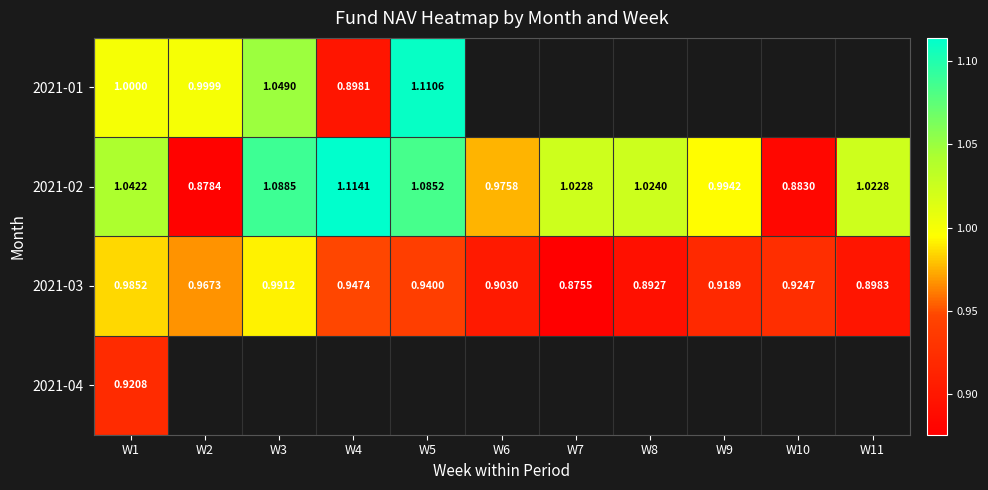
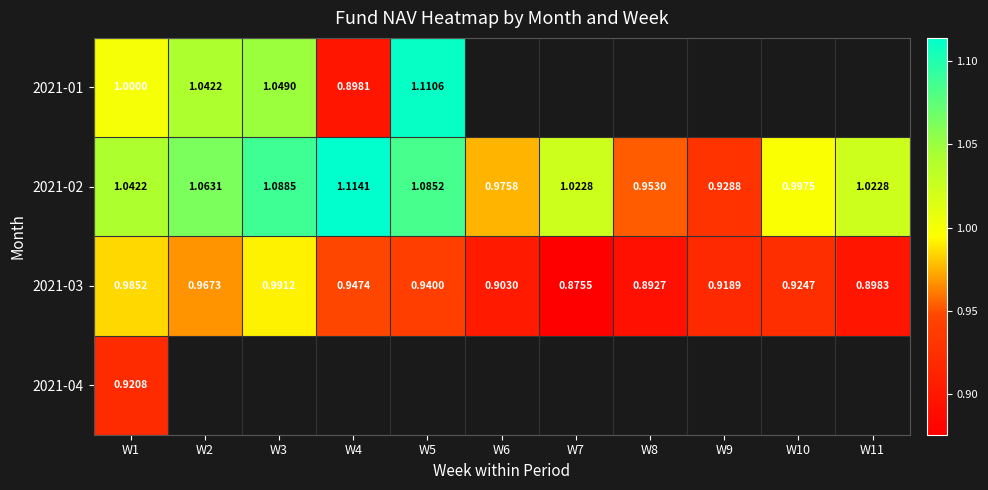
2021-01, W2: 0.9999 -> 1.0422
2021-02, W2: 0.8784 -> 1.0631
2021-02, W8: 1.0240 -> 0.9530
2021-02, W9: 0.9942 -> 0.9288
2021-02, W10: 0.8830 -> 0.9975
